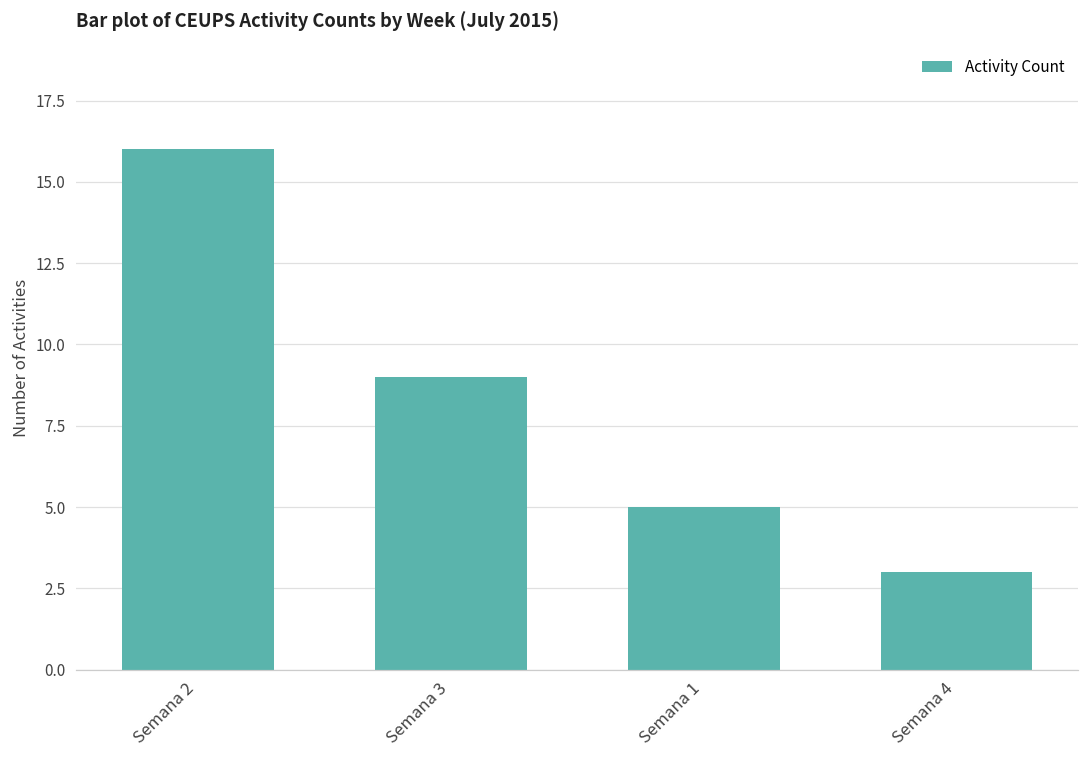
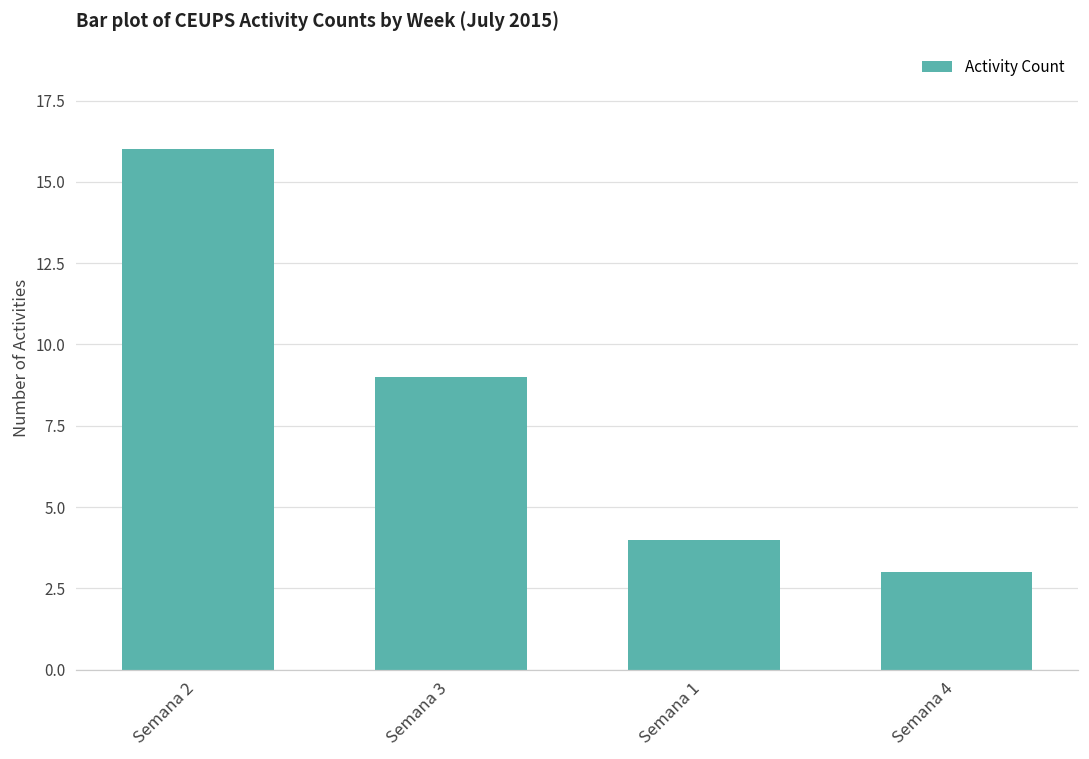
Semana 1: 5 -> 4
